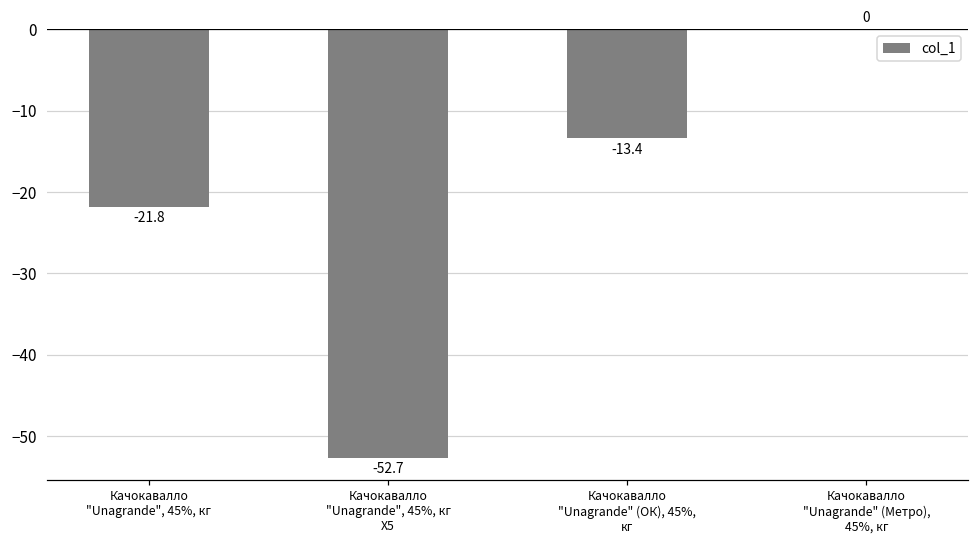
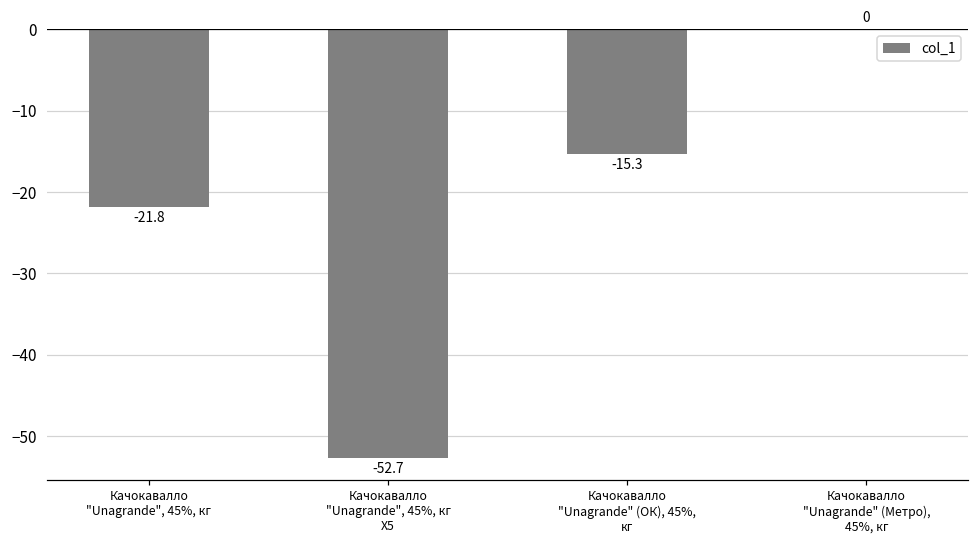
Качокавалло "Unagrande" (ОК), 45%, кг: -13.4 -> -15.3
